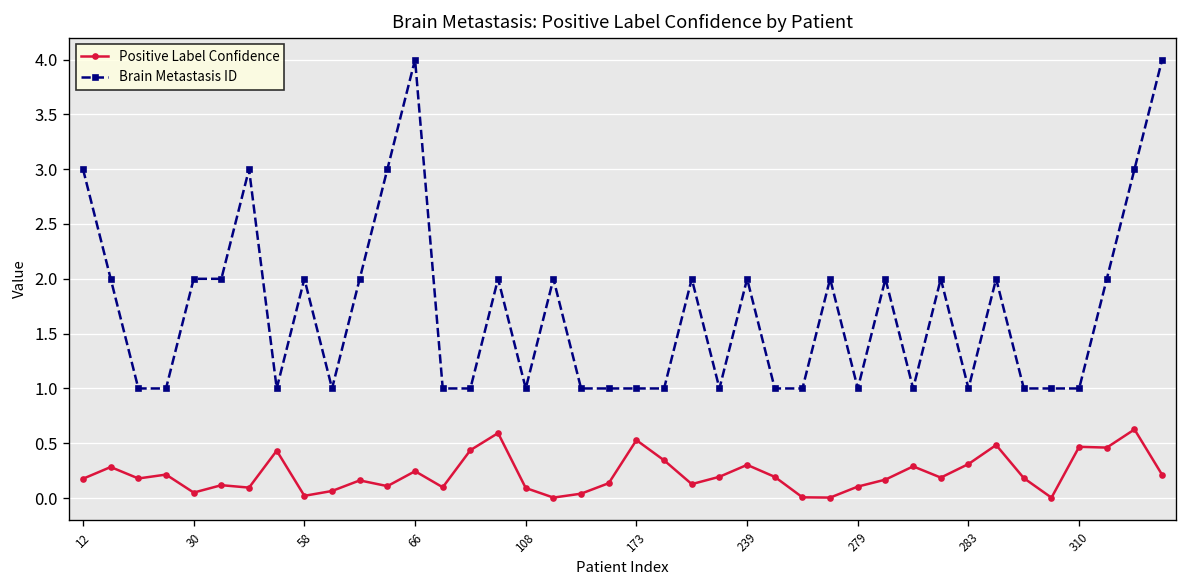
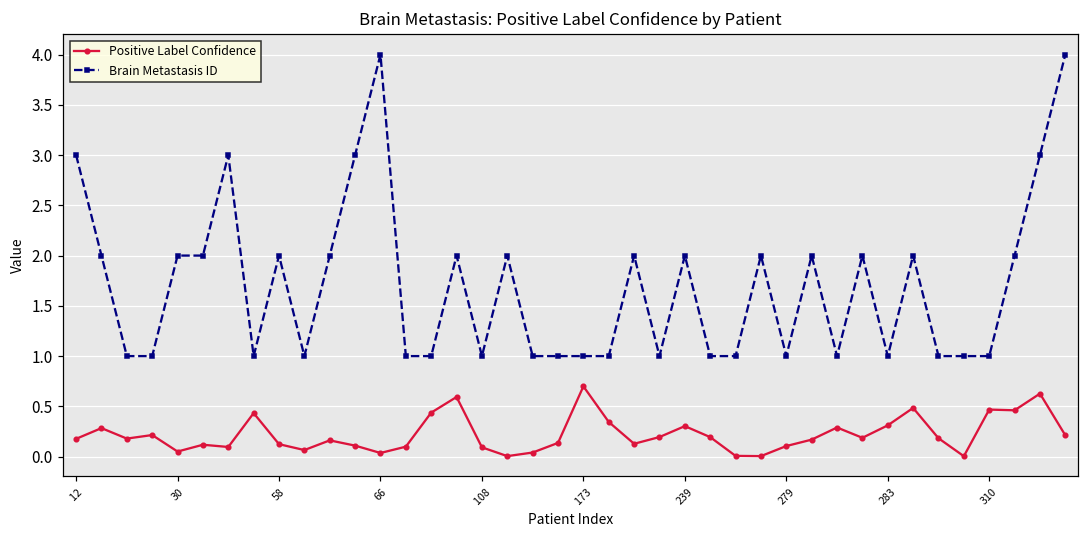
Positive Label Confidence, 58: 0.0 -> 0.1
Positive Label Confidence, 66: 0.2 -> 0.0
Positive Label Confidence, 173: 0.5 -> 0.7
